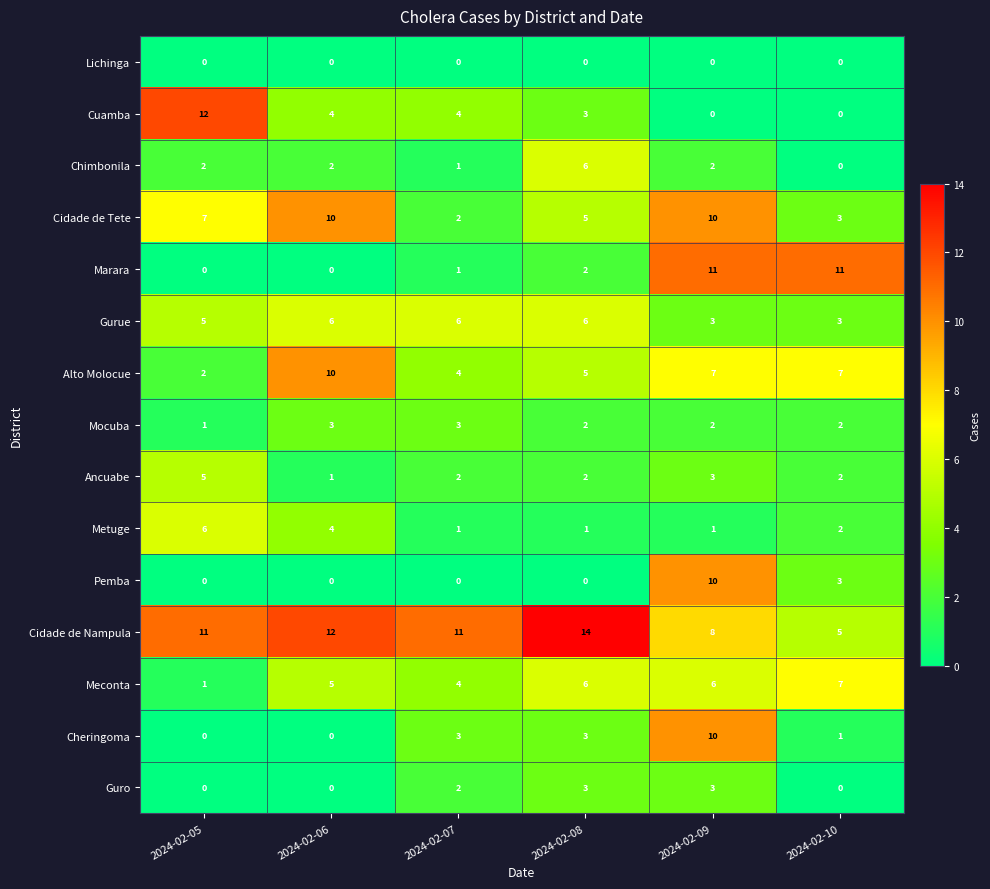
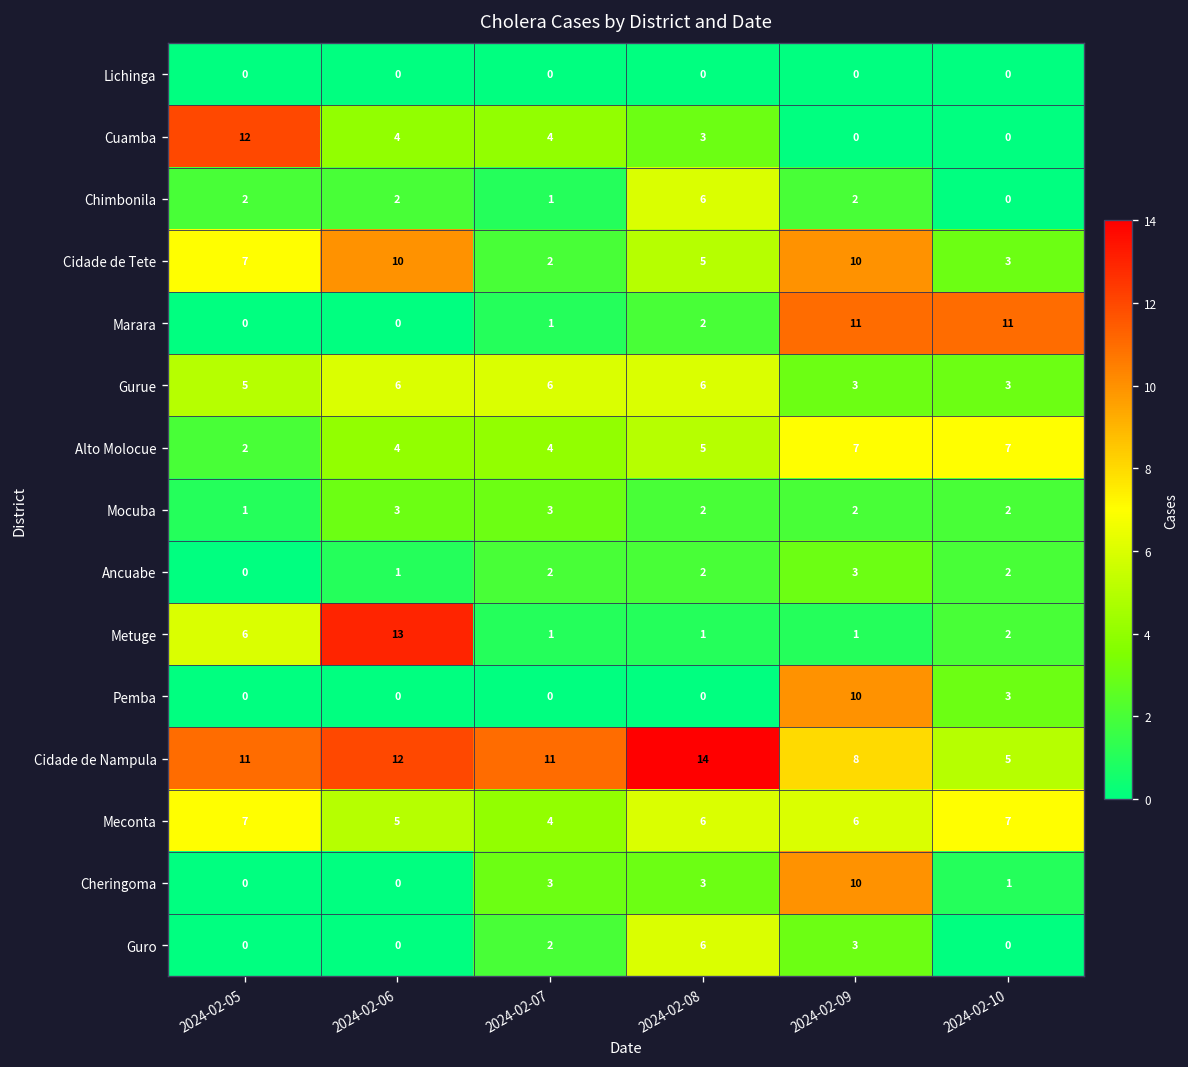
Alto Molocue, 2024-02-06: 10 -> 4
Ancuabe, 2024-02-05: 5 -> 0
Metuge, 2024-02-06: 4 -> 13
Meconta, 2024-02-05: 1 -> 7
Guro, 2024-02-08: 3 -> 6
